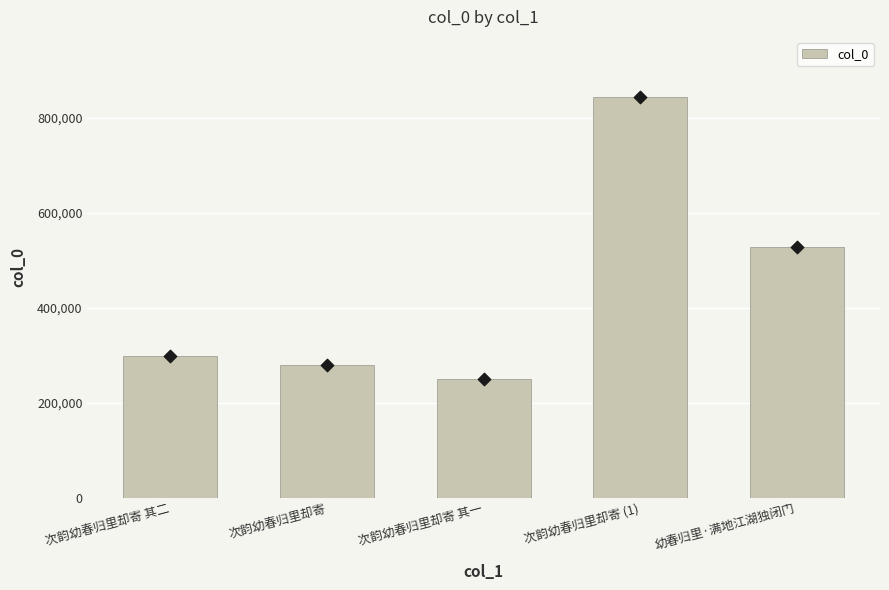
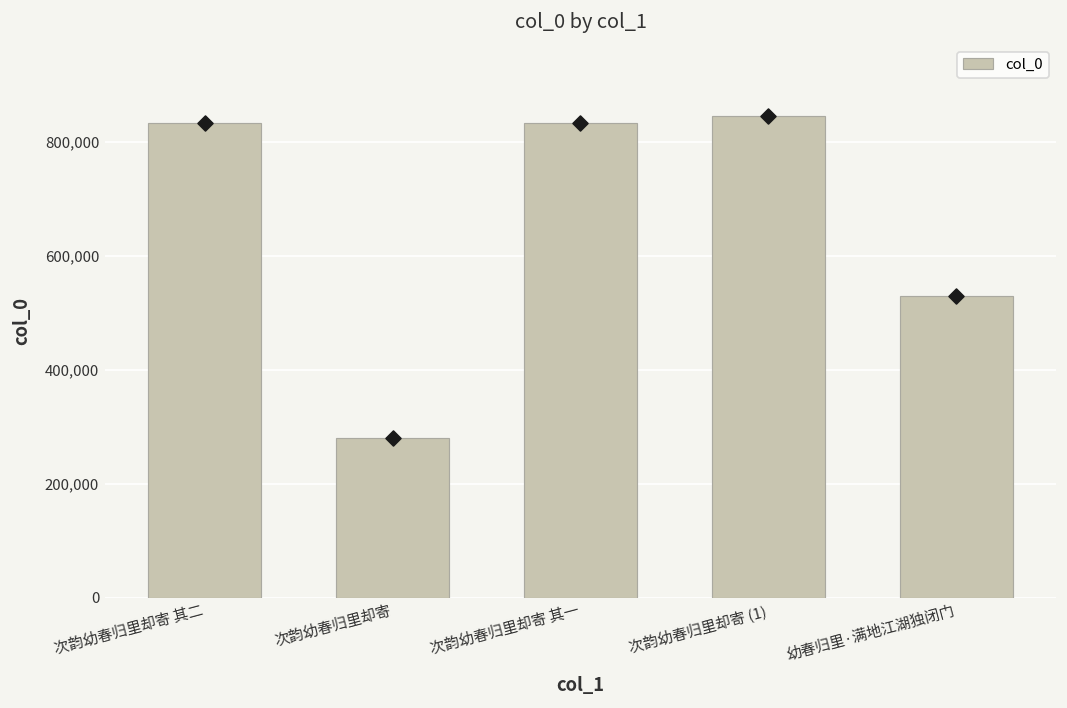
次韵幼春归里却寄 其二: 300,000 -> 830,000
次韵幼春归里却寄 其一: 250,000 -> 830,000
